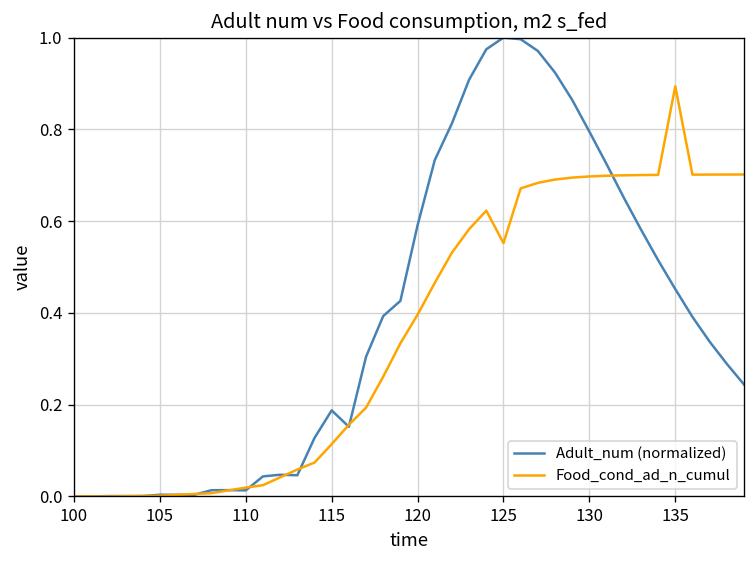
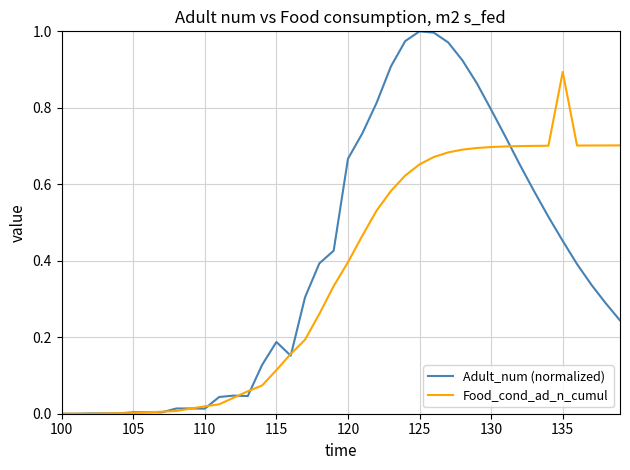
Adult_num (normalized), 120: 0.59 -> 0.67
Food_cond_ad_n_cumul, 125: 0.55 -> 0.65
